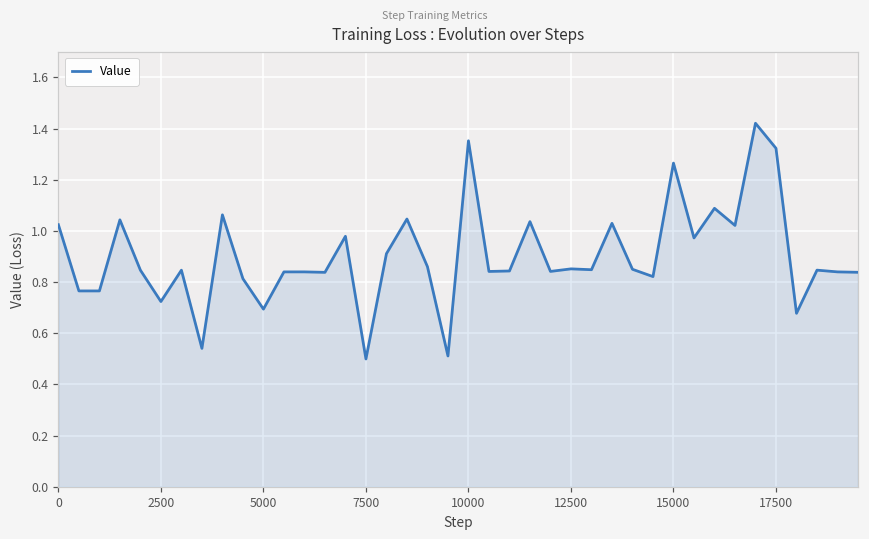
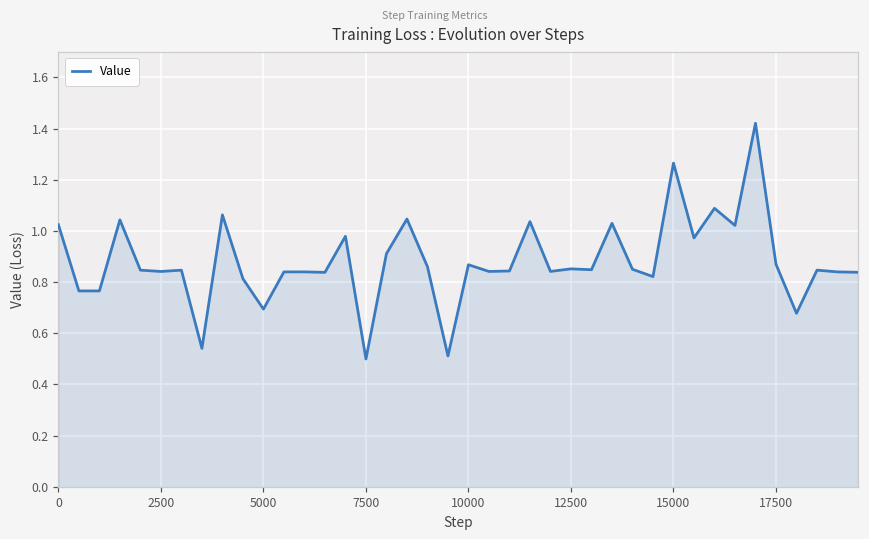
2500: 0.72 -> 0.84
10000: 1.35 -> 0.87
17500: 1.32 -> 0.87
